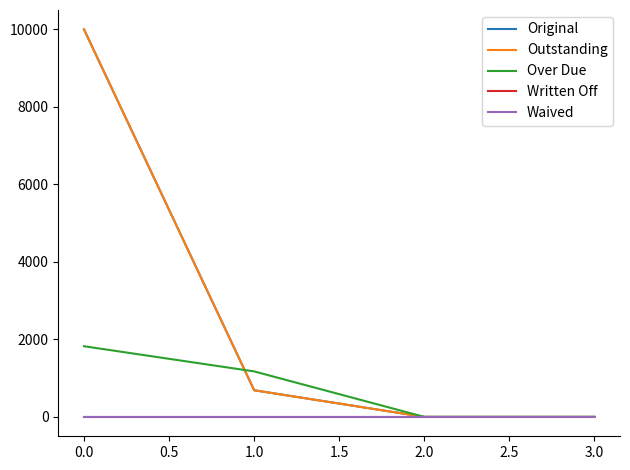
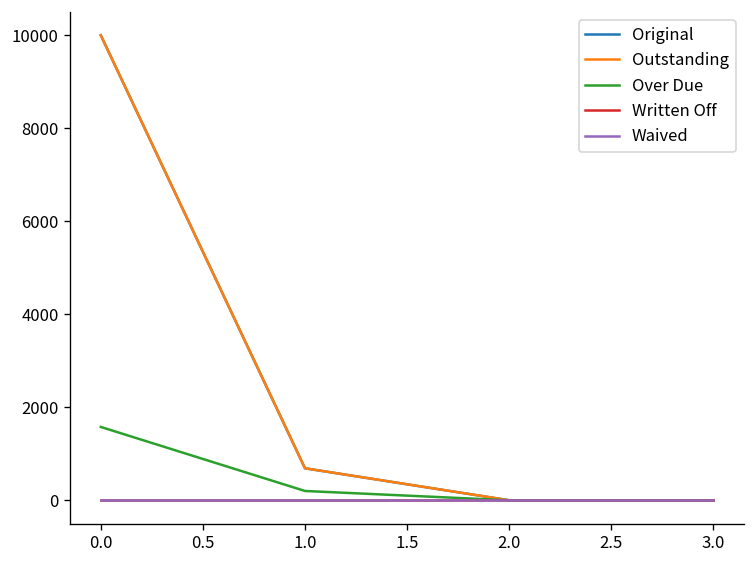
Over Due, 0.0: 1800 -> 1600
Over Due, 1.0: 1200 -> 200
